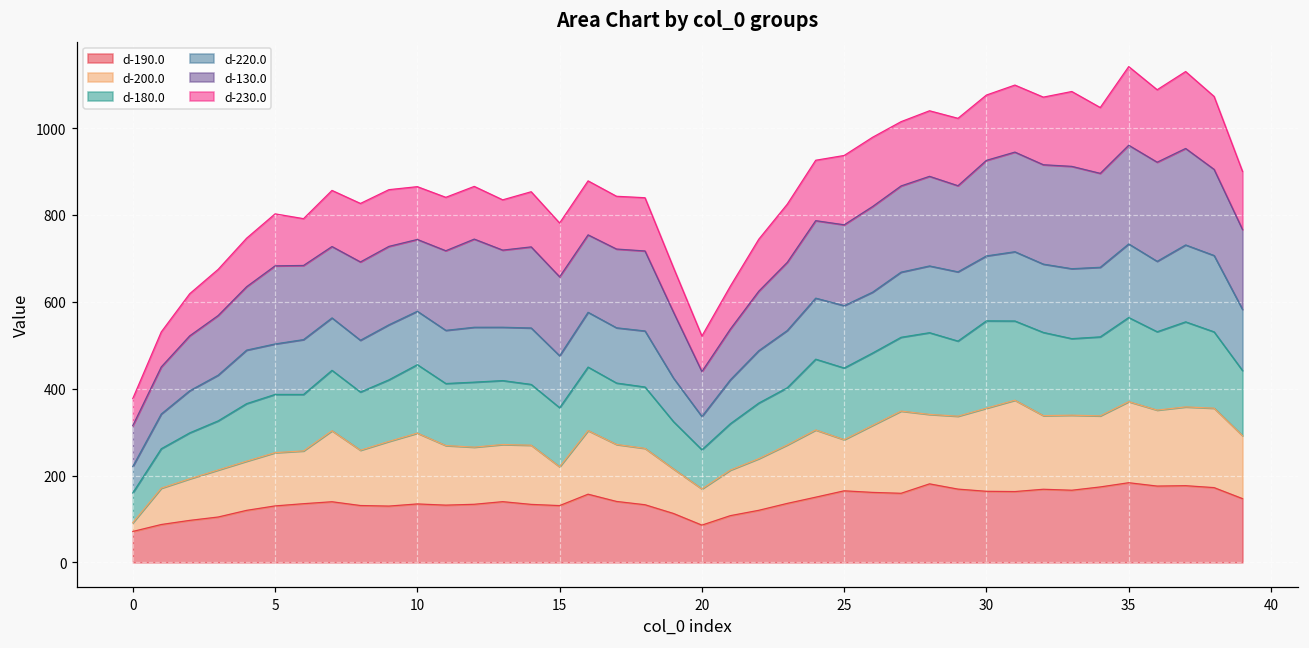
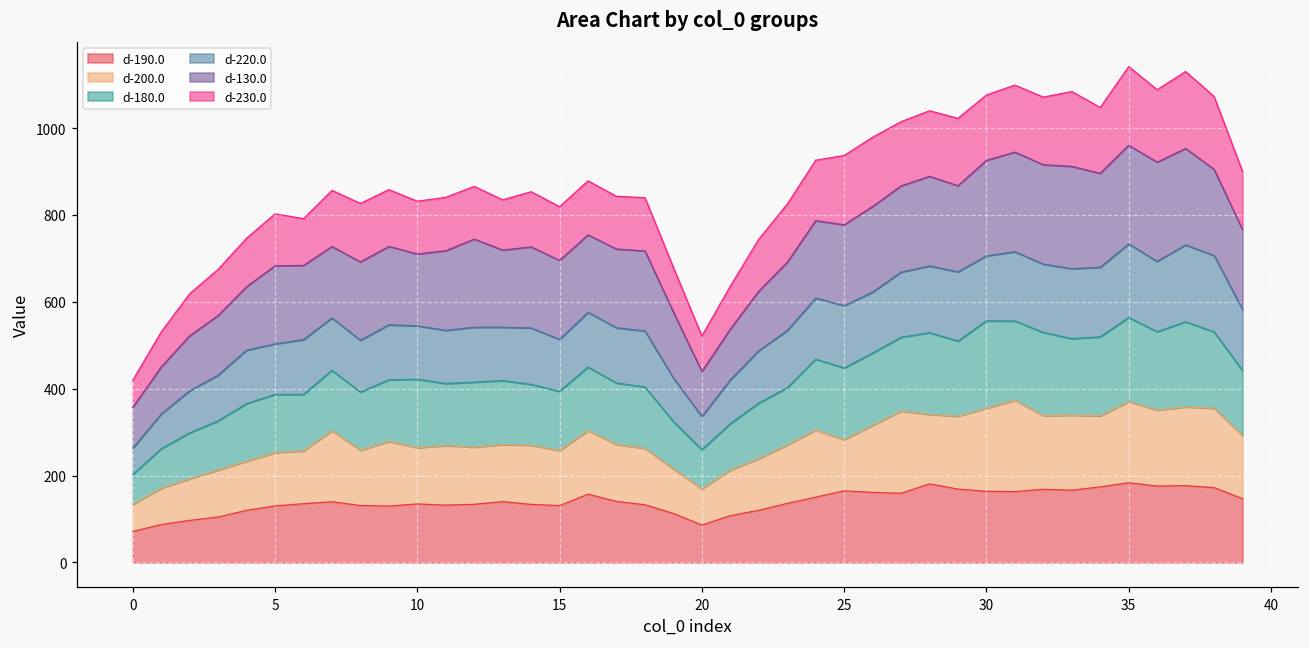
d-200.0, 0: 20 -> 60
d-200.0, 10: 160 -> 130
d-200.0, 15: 90 -> 130
